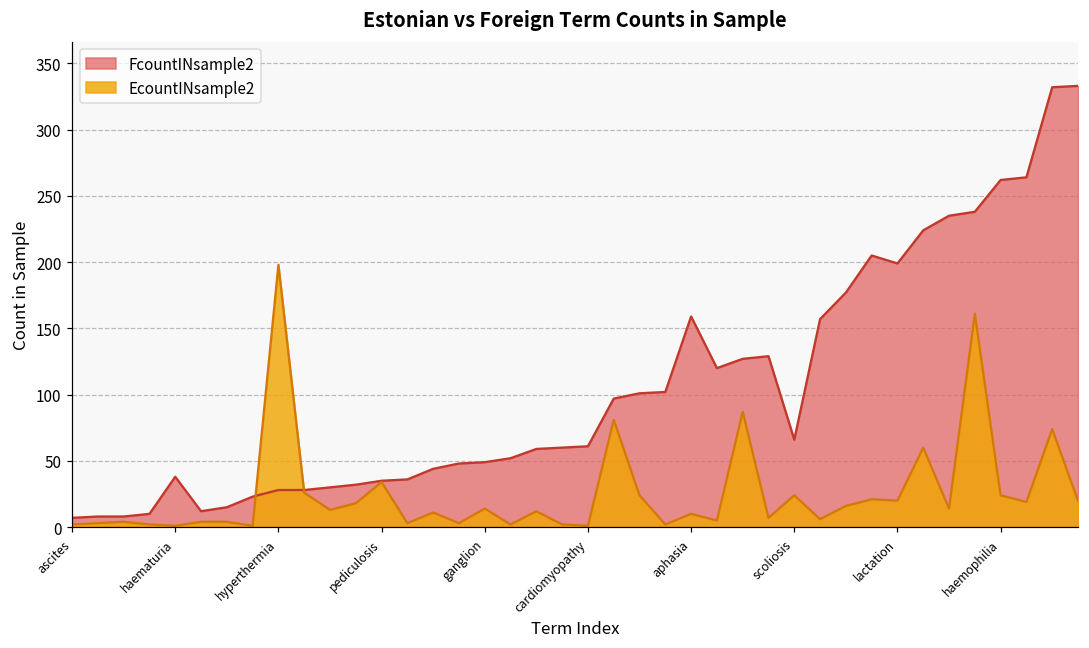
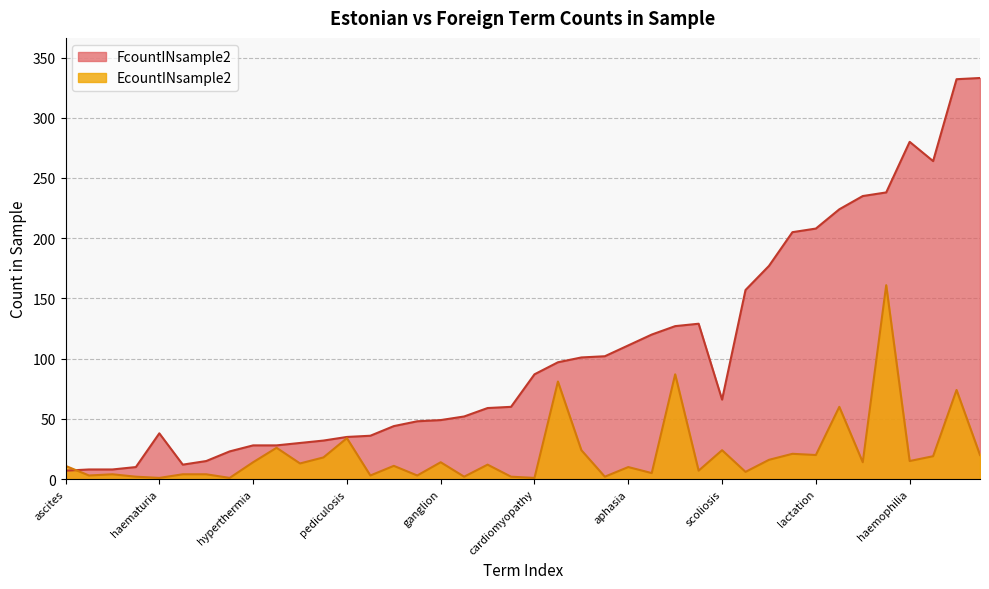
EcountINsample2, ascites: 2 -> 11
EcountINsample2, hyperthermia: 198 -> 14
FcountINsample2, cardiomyopathy: 61 -> 87
FcountINsample2, aphasia: 159 -> 111
FcountINsample2, lactation: 199 -> 208
FcountINsample2, haemophilia: 262 -> 280
EcountINsample2, haemophilia: 24 -> 15
